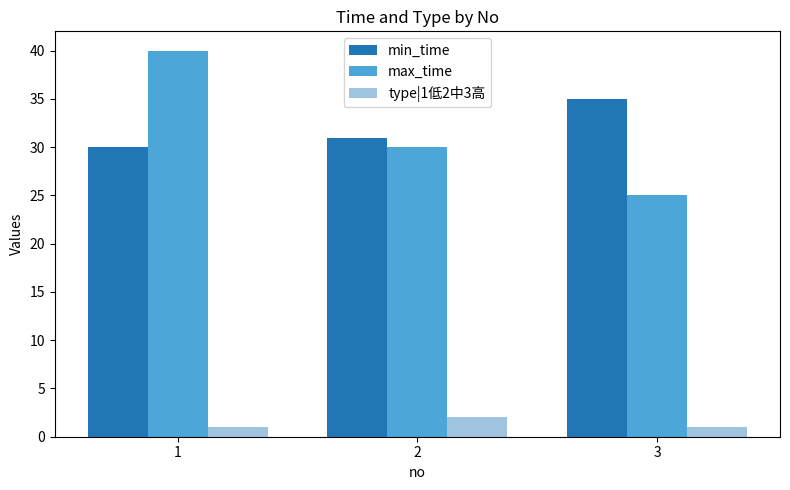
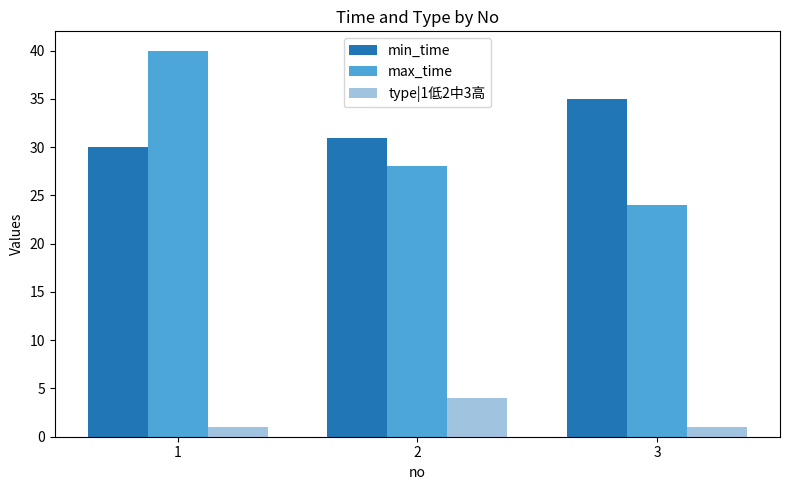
max_time, 2: 30 -> 28
type|1低2中3高, 2: 2 -> 4
max_time, 3: 25 -> 24
